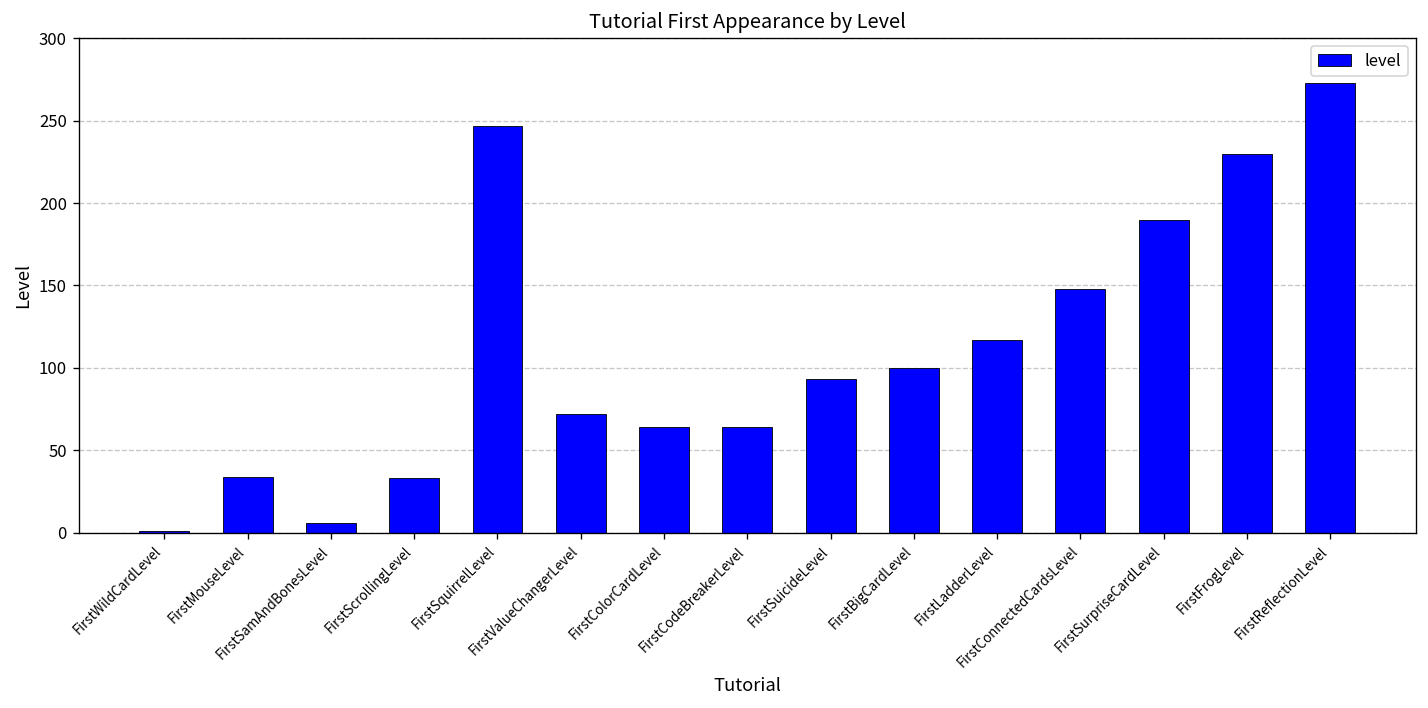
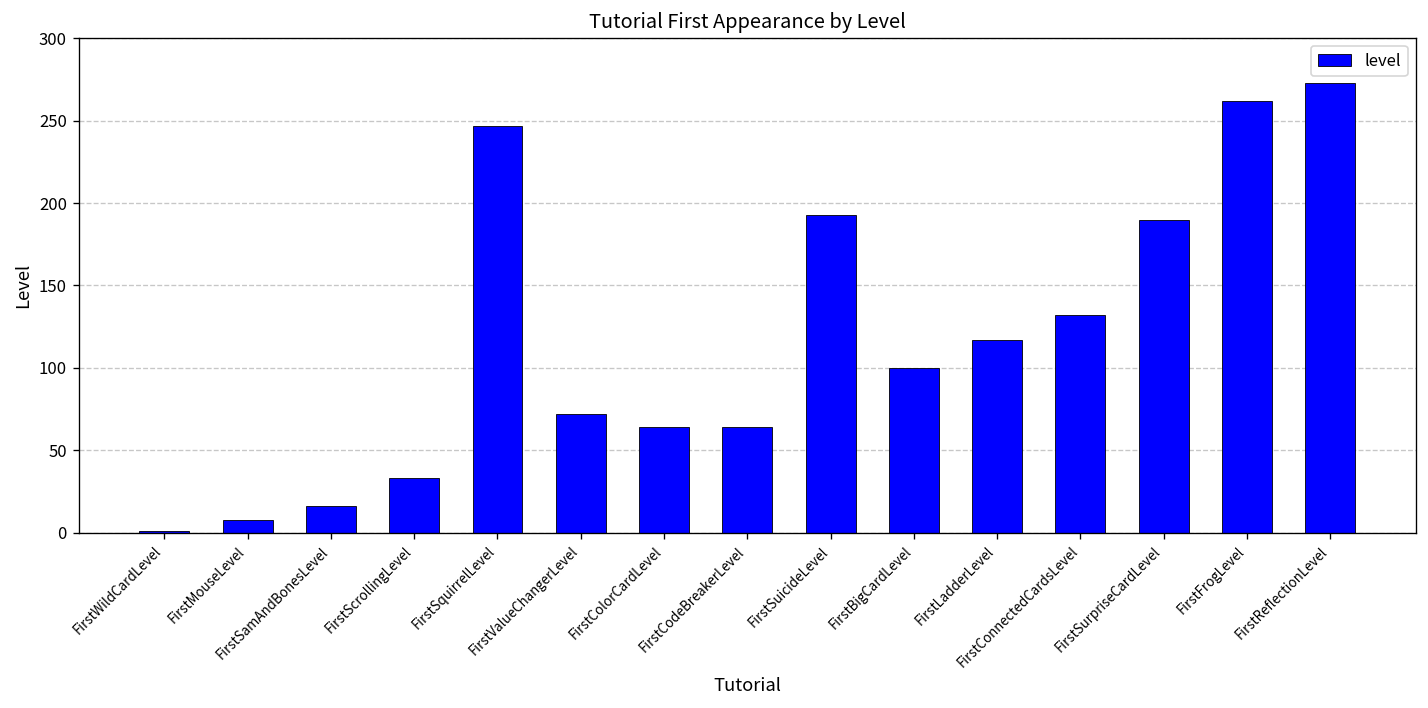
FirstMouseLevel: 34 -> 8
FirstSamAndBonesLevel: 6 -> 16
FirstSuicideLevel: 93 -> 193
FirstConnectedCardsLevel: 148 -> 132
FirstFrogLevel: 230 -> 262
